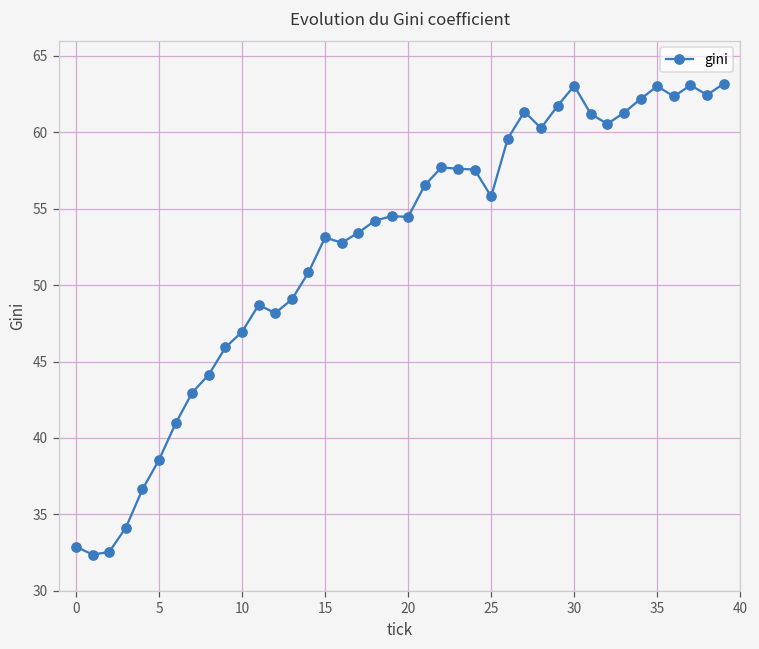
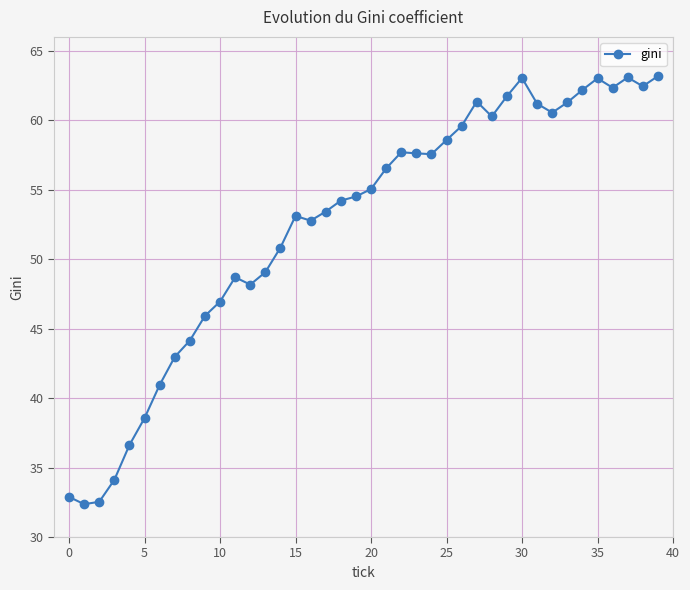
20: 54.5 -> 55.0
25: 55.8 -> 58.6
